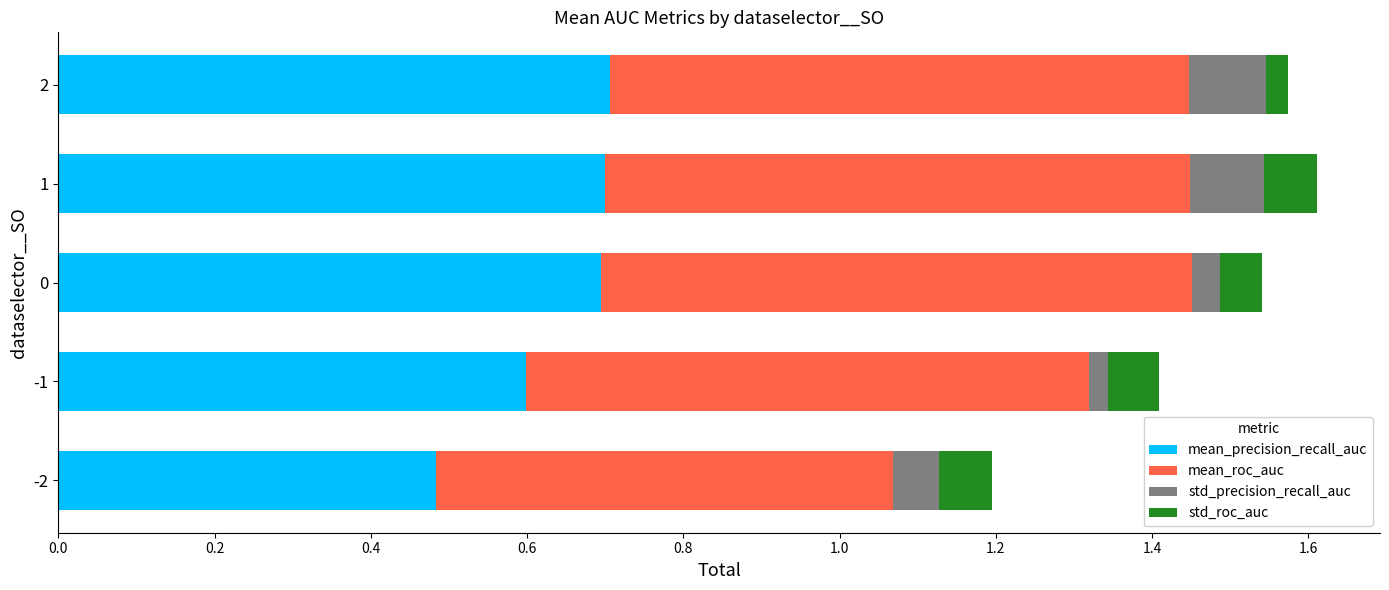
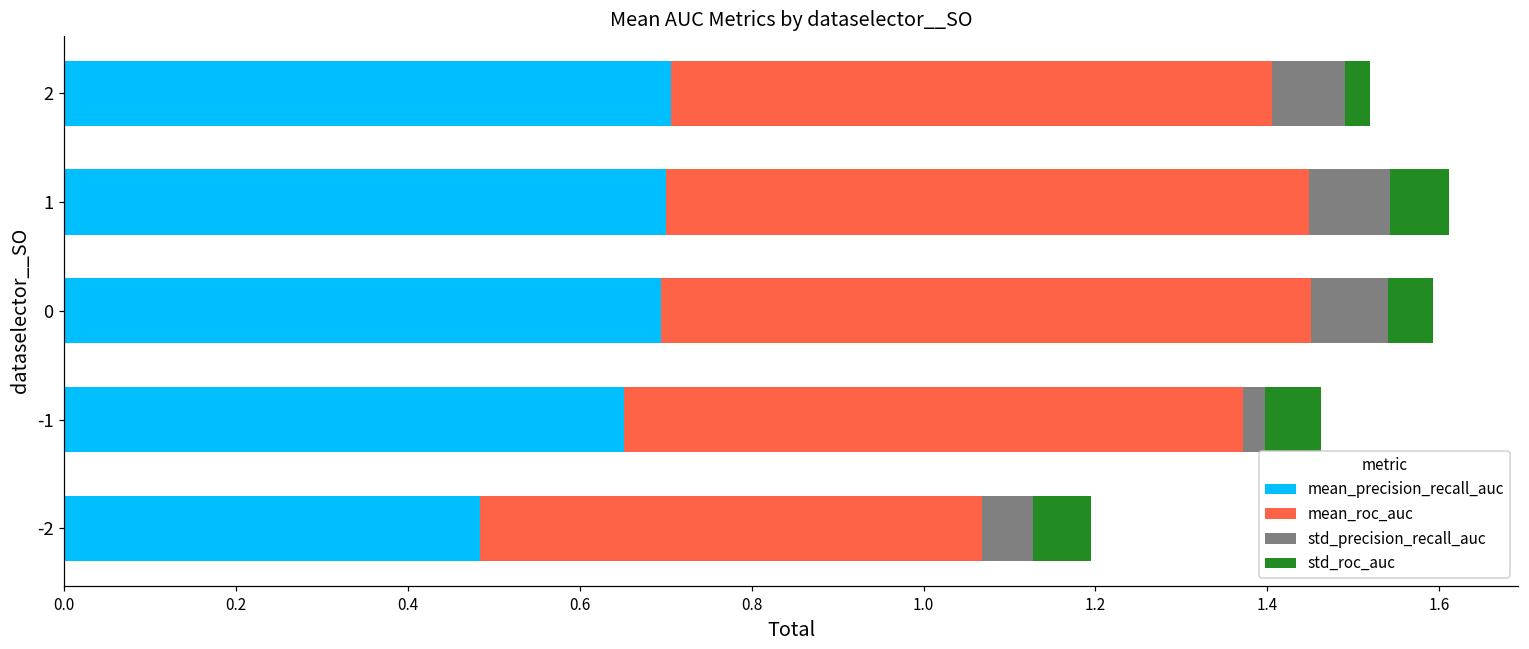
mean_roc_auc, 2: 0.74 -> 0.70
std_precision_recall_auc, 2: 0.10 -> 0.09
std_precision_recall_auc, 0: 0.04 -> 0.09
mean_precision_recall_auc, -1: 0.60 -> 0.65
